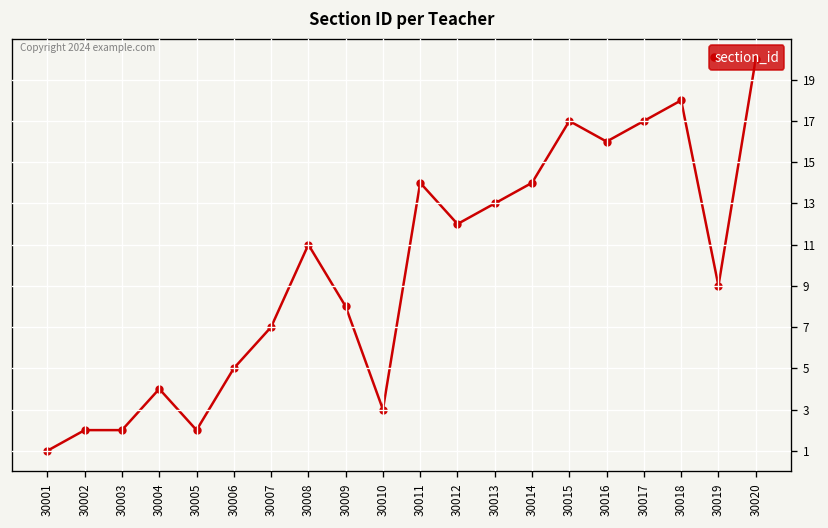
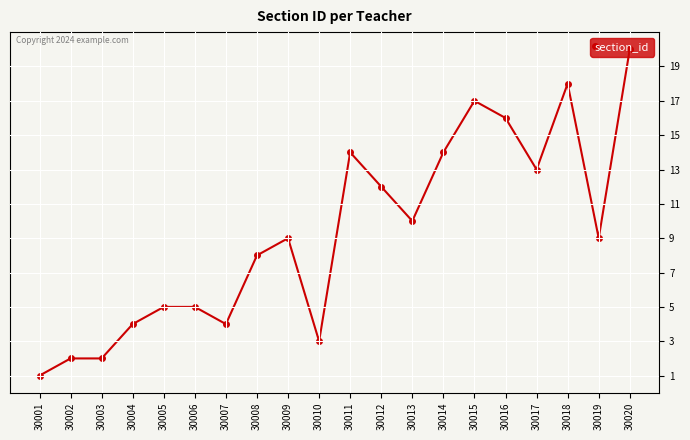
30005: 2 -> 5
30007: 7 -> 4
30008: 11 -> 8
30009: 8 -> 9
30013: 13 -> 10
30017: 17 -> 13
